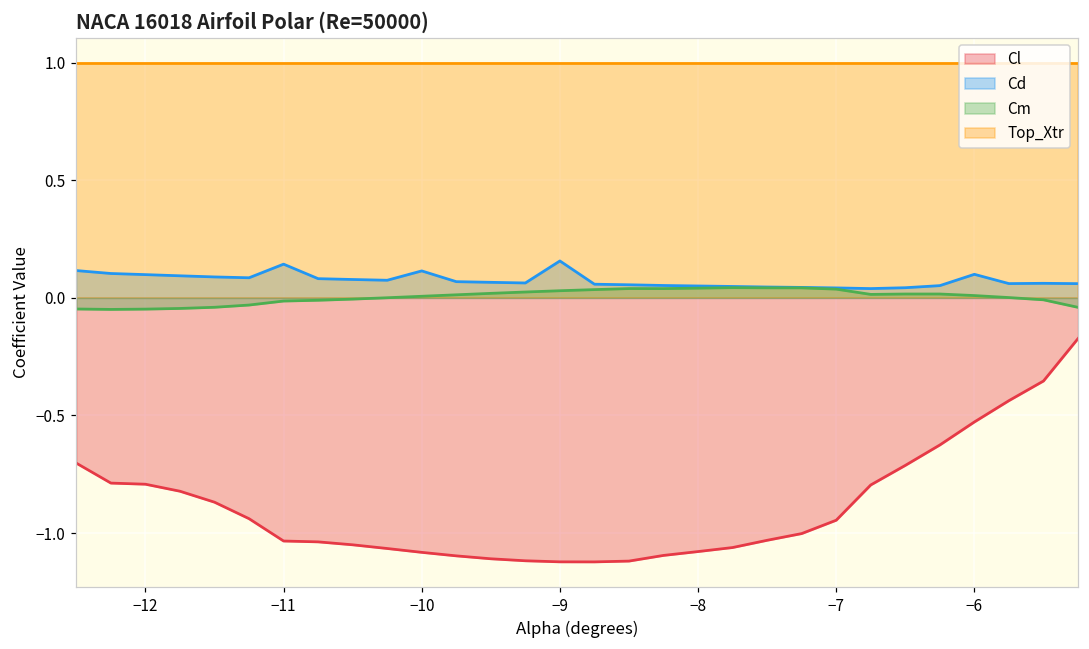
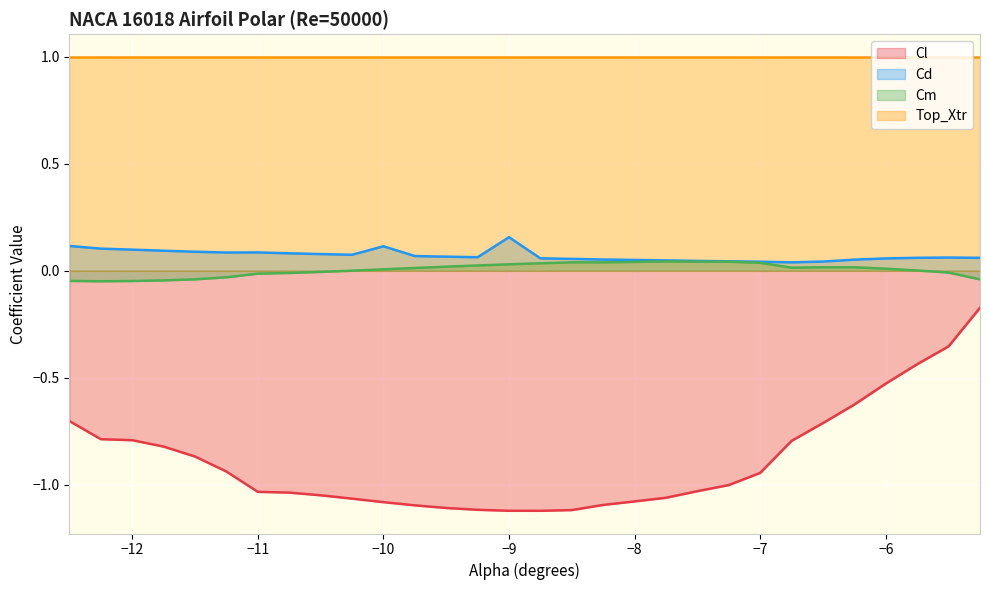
Cd, −11: 0.14 -> 0.09
Cd, −6: 0.10 -> 0.06
